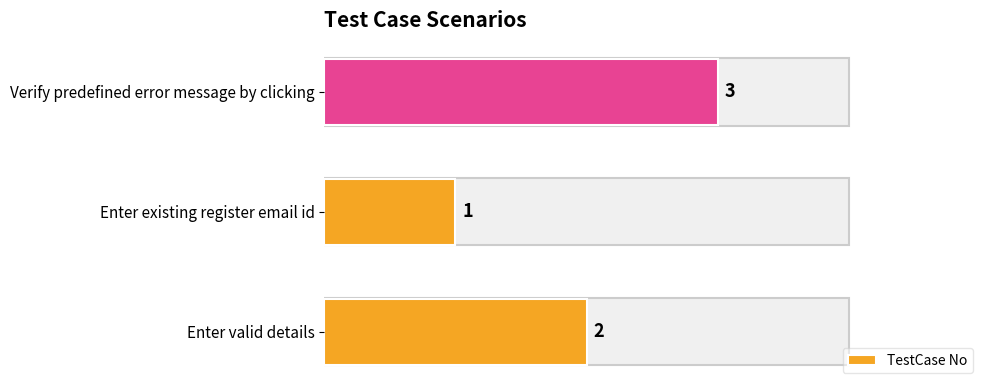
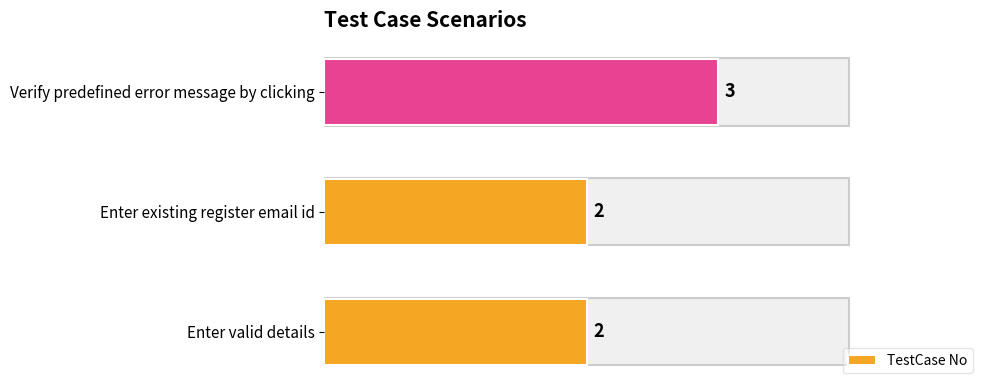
Enter existing register email id: 1 -> 2
